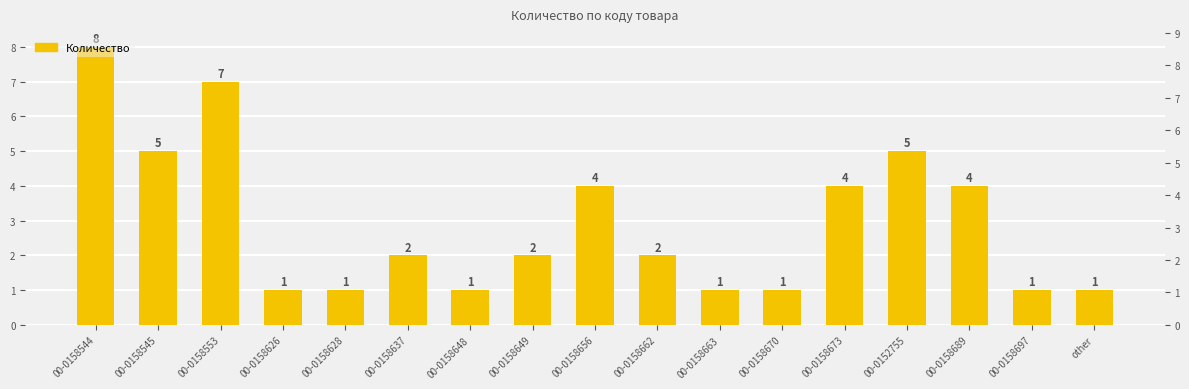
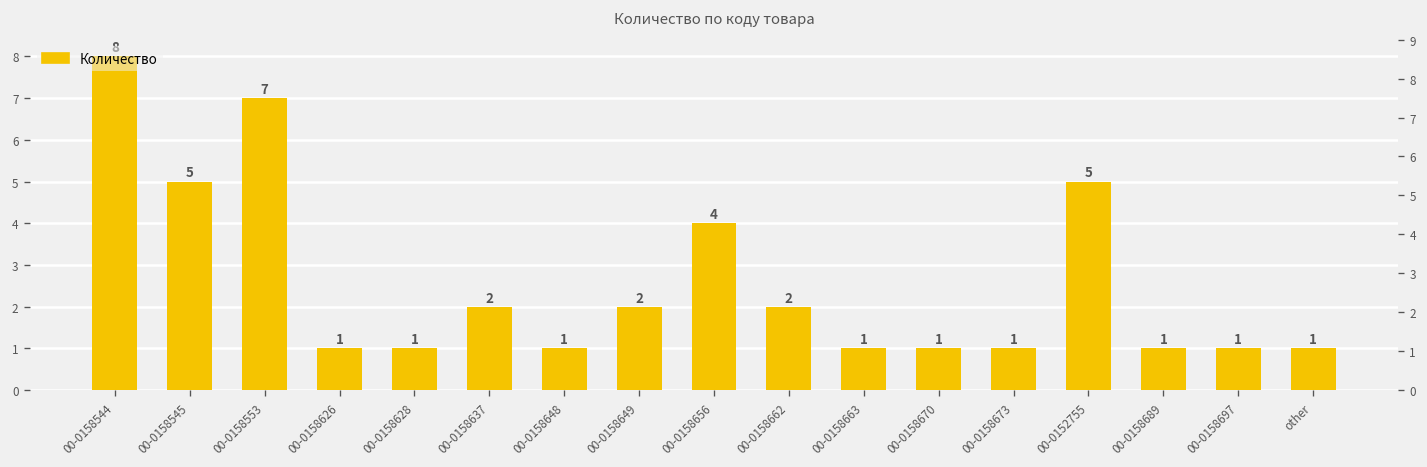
00-0158673: 4 -> 1
00-0158689: 4 -> 1
